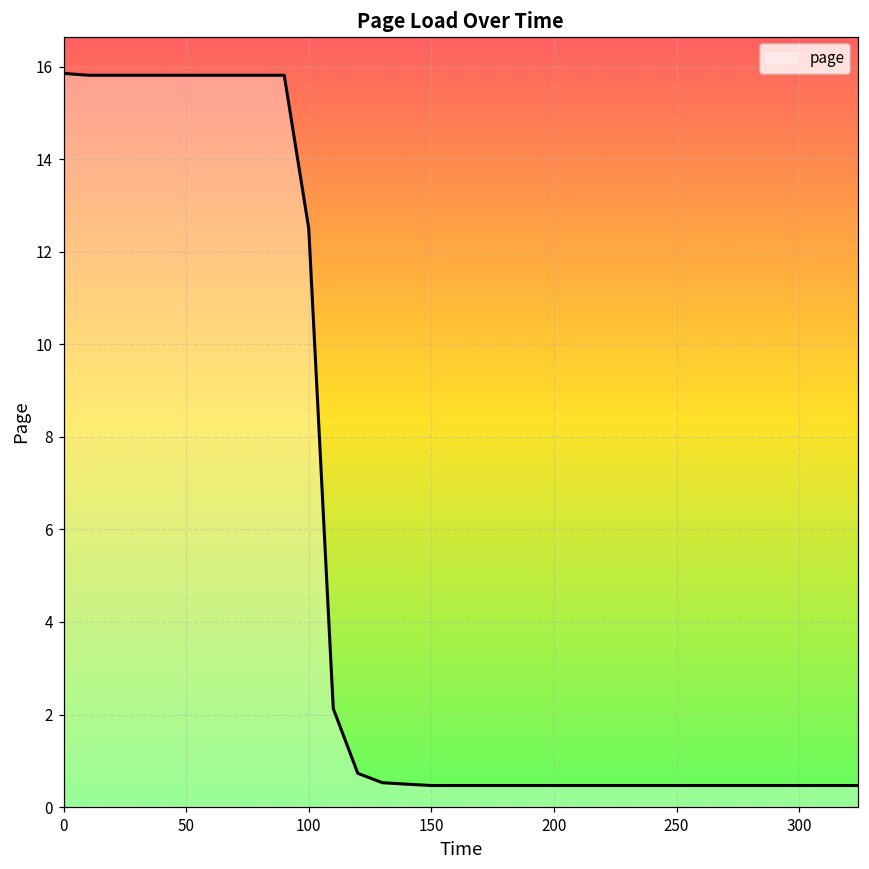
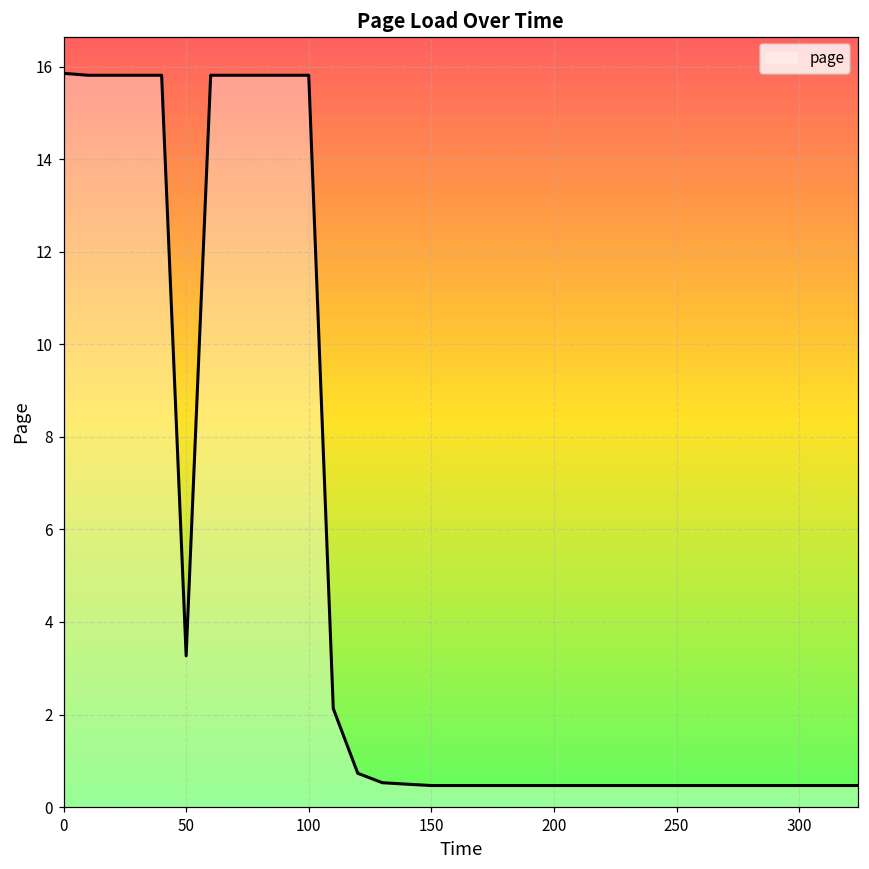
50: 15.8 -> 3.3
100: 12.5 -> 15.8
